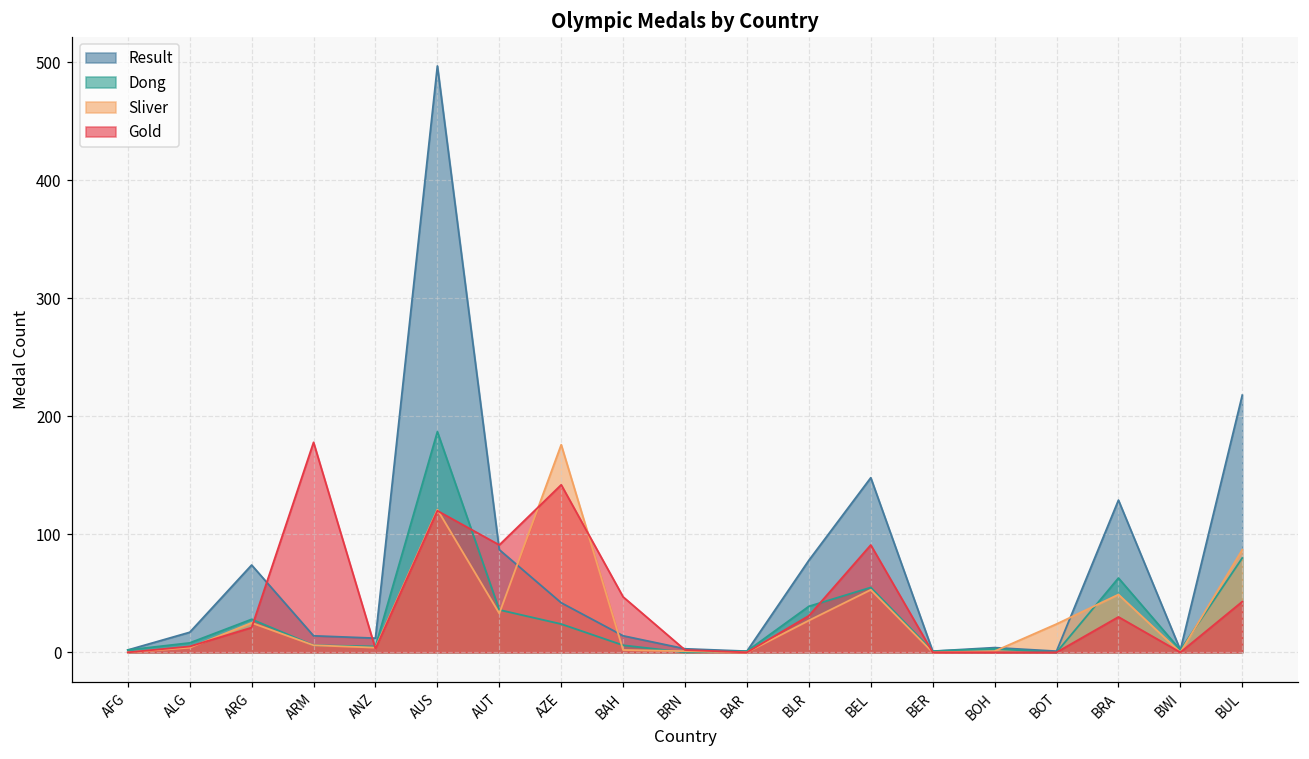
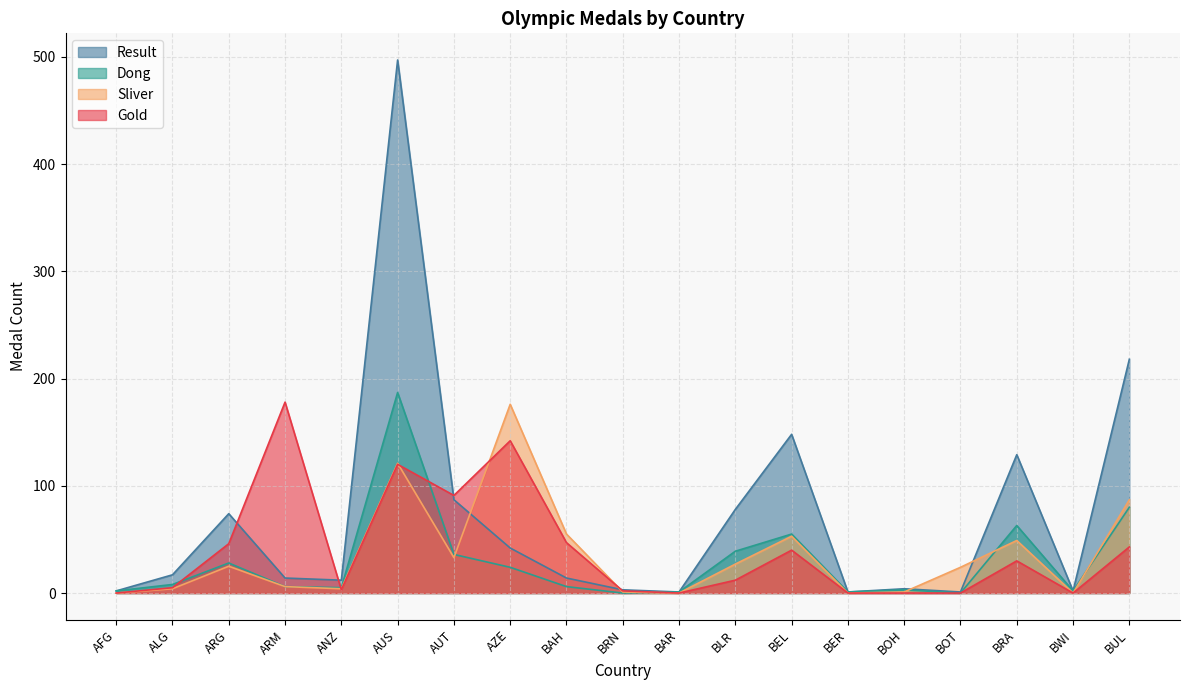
Gold, ARG: 21 -> 46
Sliver, BAH: 2 -> 55
Gold, BLR: 31 -> 12
Gold, BEL: 91 -> 40
